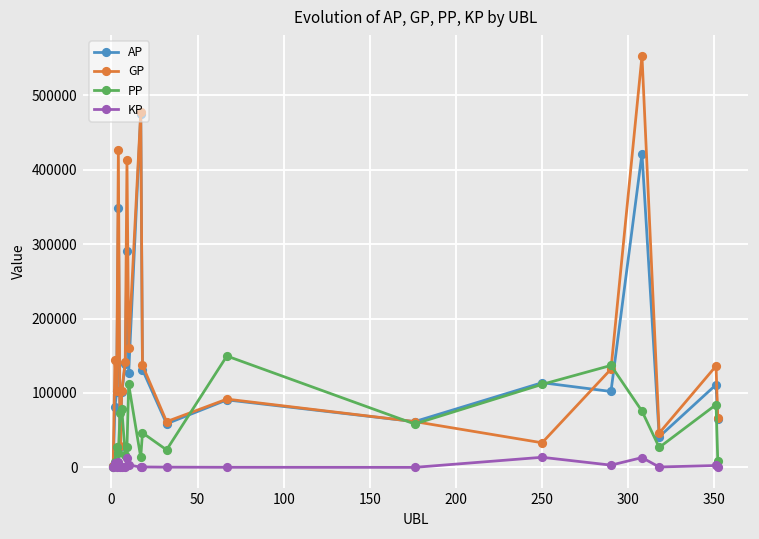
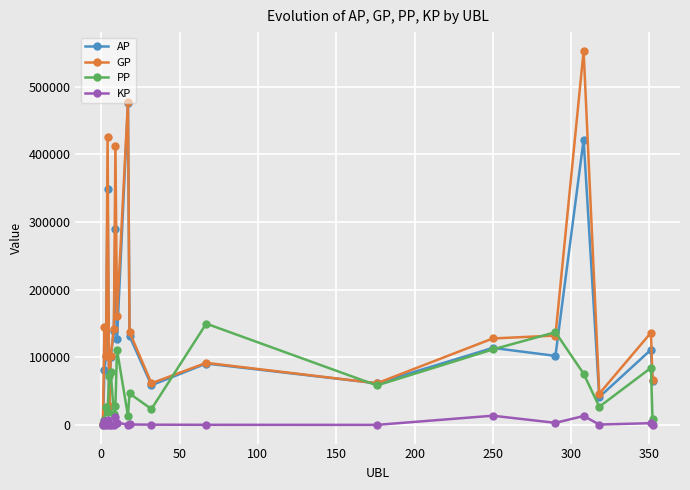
GP, 250: 30000 -> 130000
